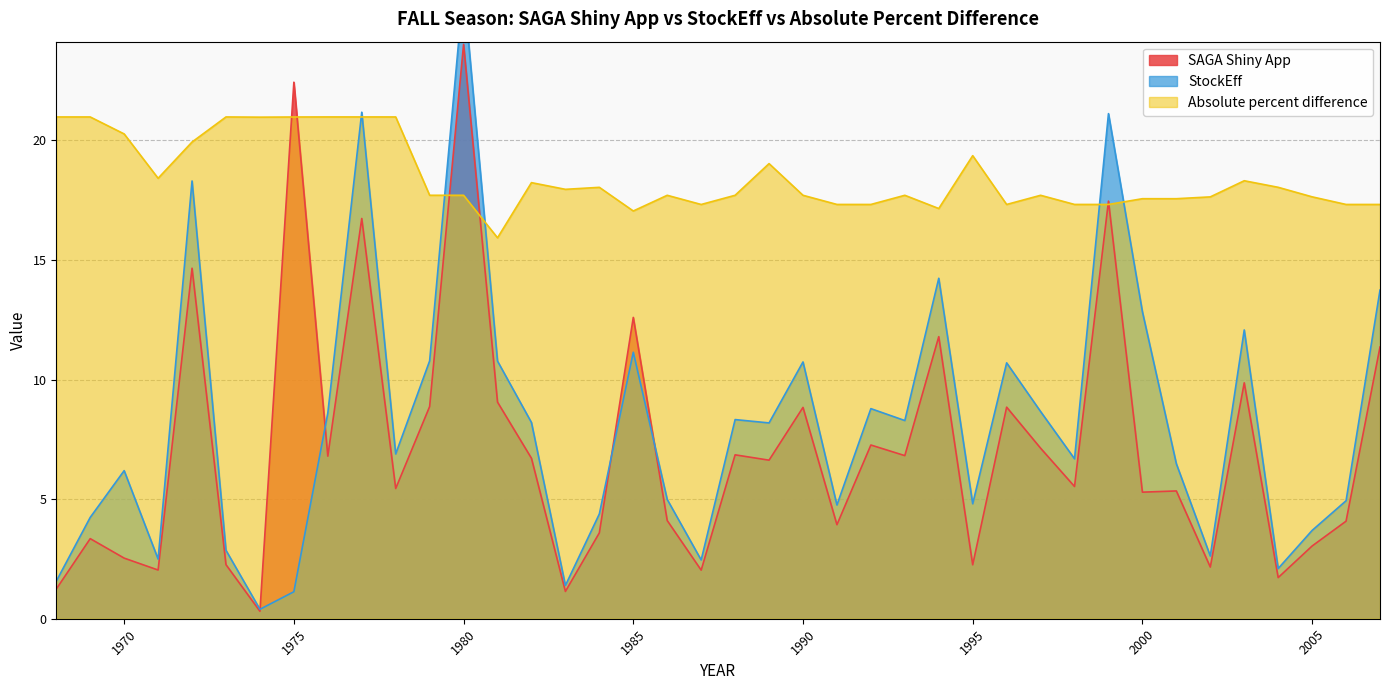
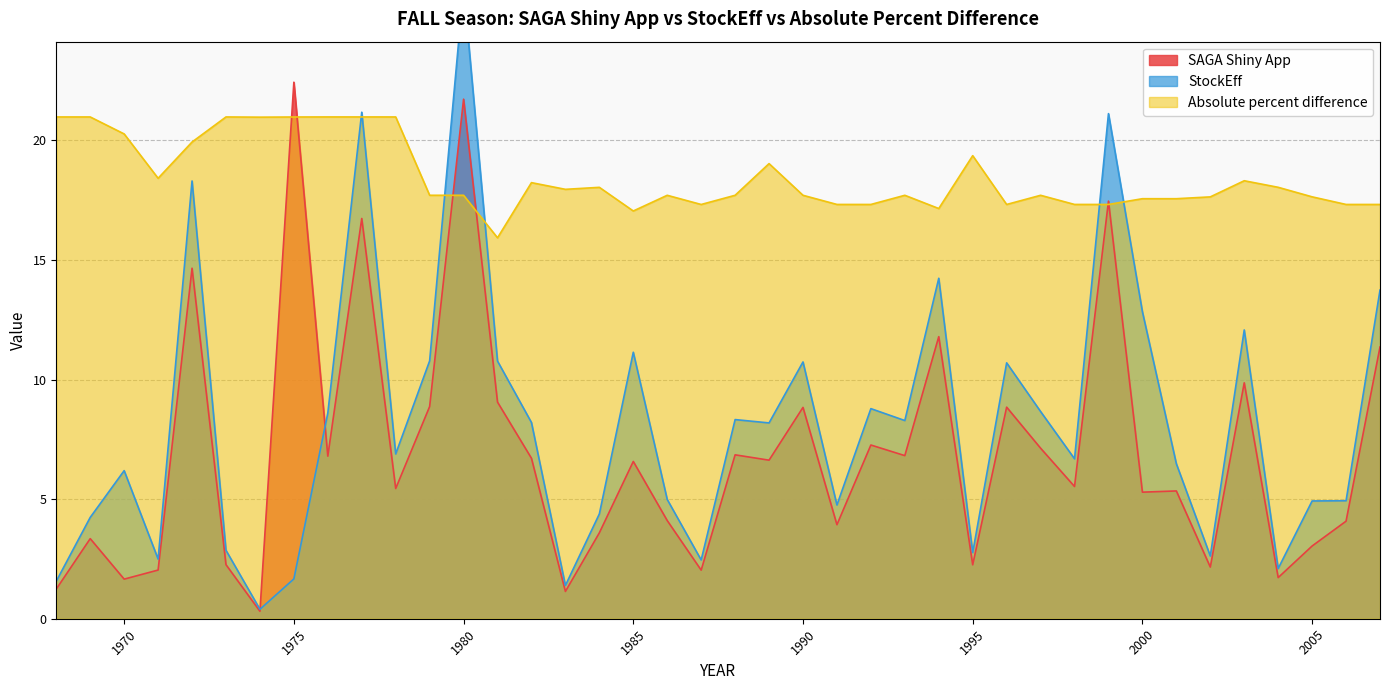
SAGA Shiny App, 1970: 2.5 -> 1.7
StockEff, 1975: 1.1 -> 1.7
SAGA Shiny App, 1980: 24.0 -> 21.7
SAGA Shiny App, 1985: 12.6 -> 6.6
StockEff, 1995: 4.8 -> 2.8
StockEff, 2005: 3.7 -> 4.9
